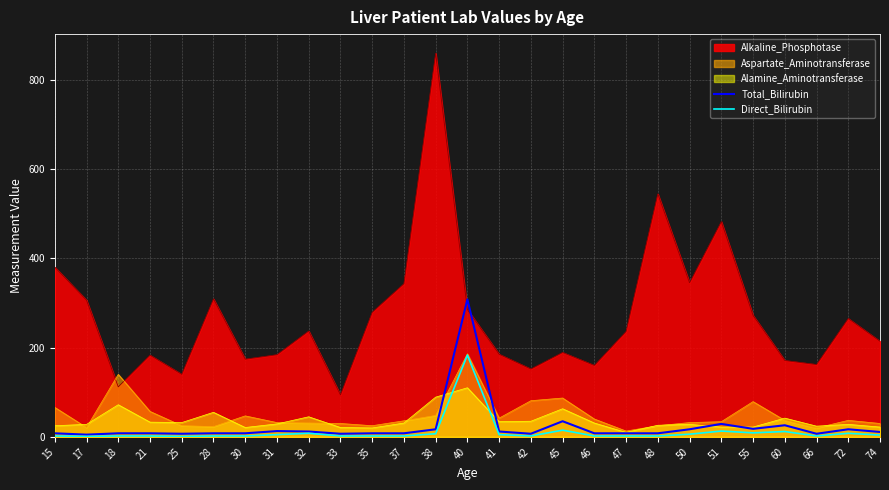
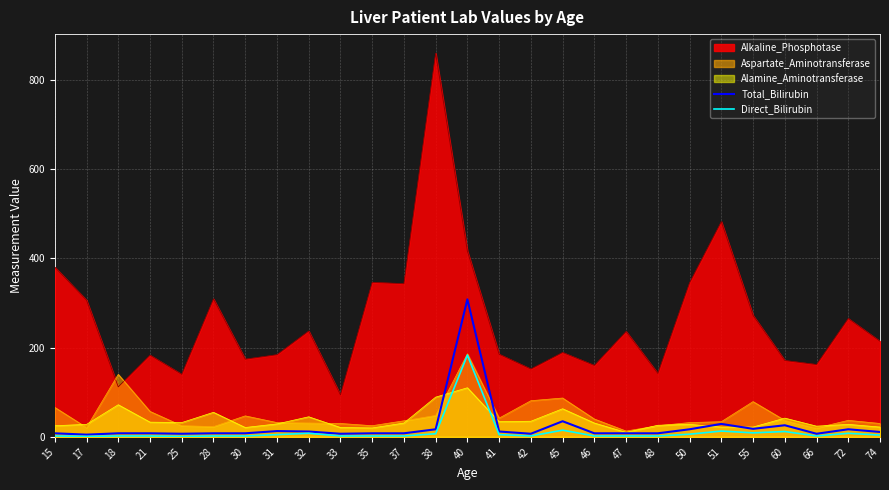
Alkaline_Phosphotase, 35: 280 -> 350
Alkaline_Phosphotase, 40: 290 -> 420
Alkaline_Phosphotase, 48: 540 -> 140
